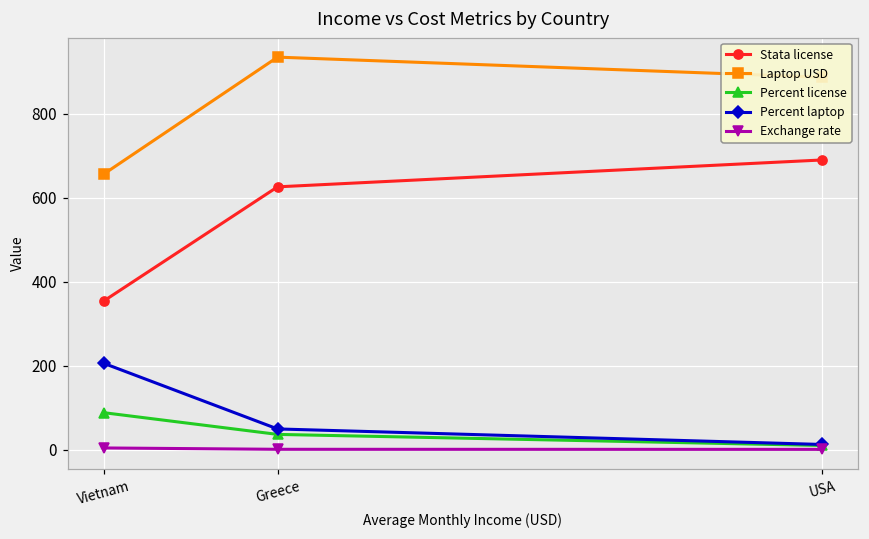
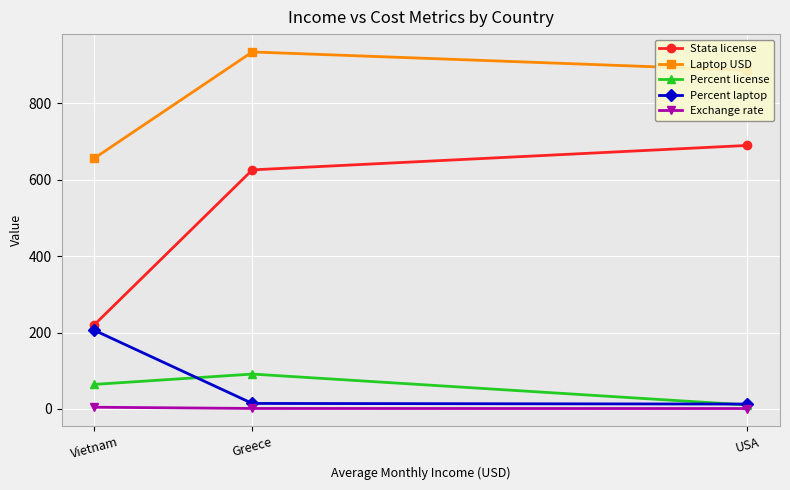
Stata license, Vietnam: 350 -> 220
Percent license, Vietnam: 90 -> 60
Percent license, Greece: 40 -> 90
Percent laptop, Greece: 50 -> 10
